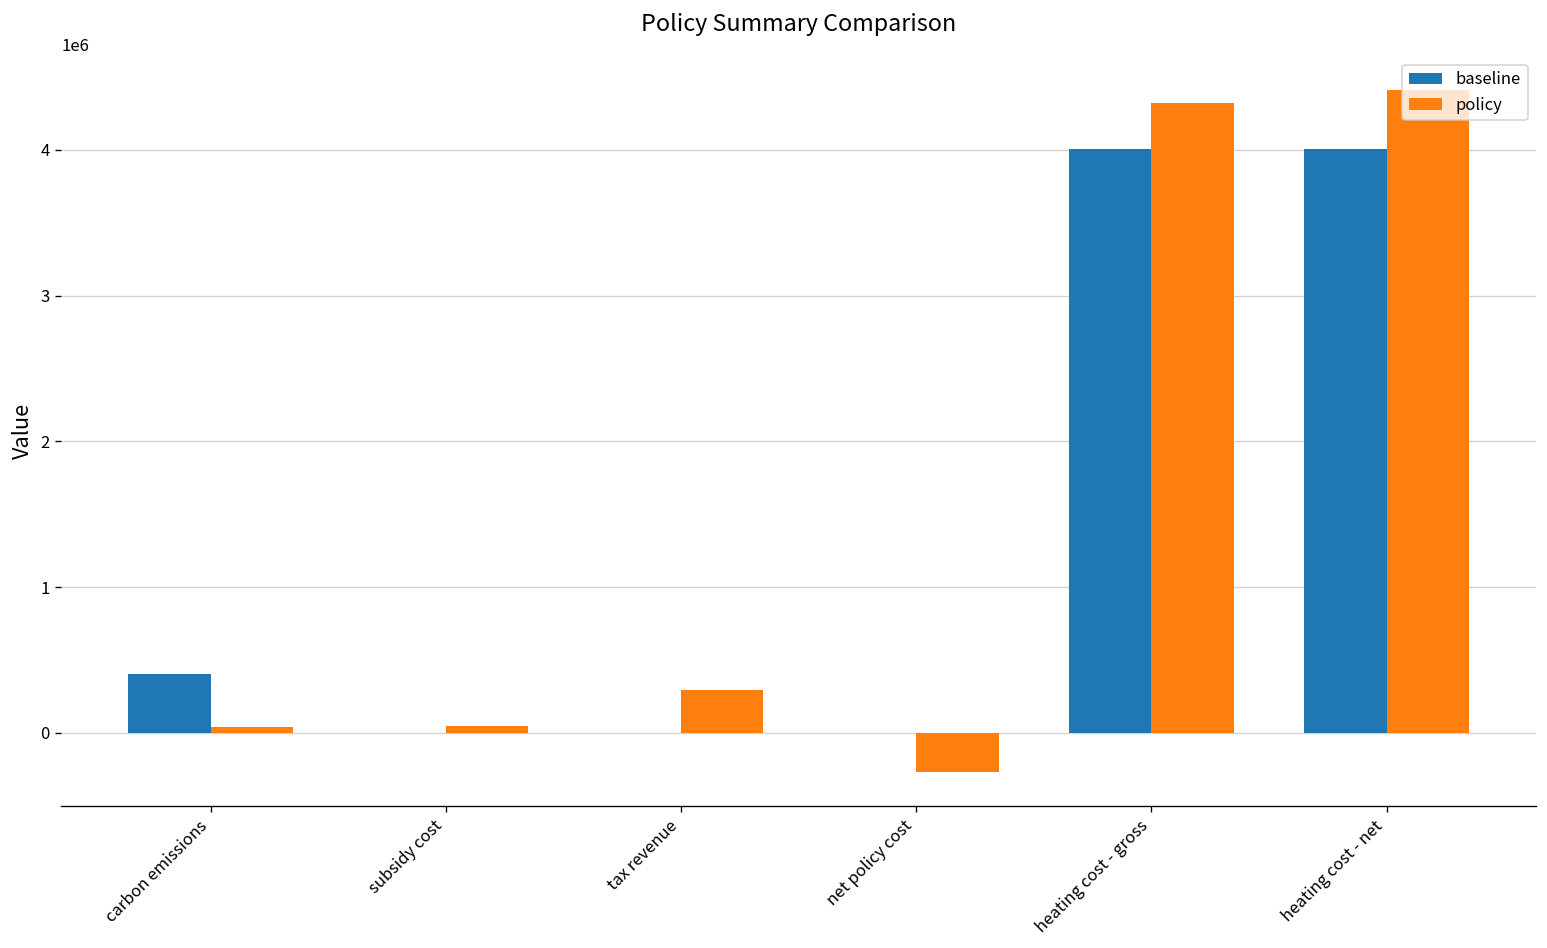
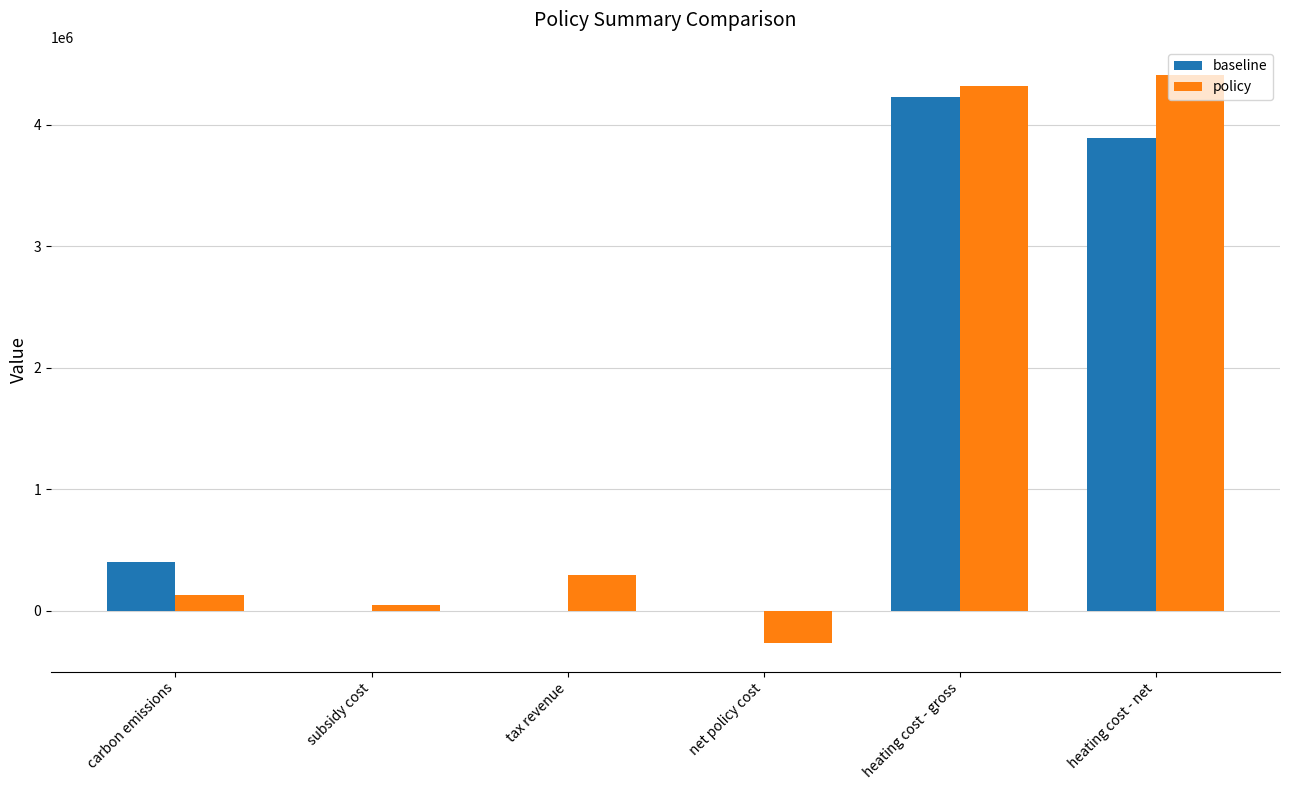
policy, carbon emissions: 40000 -> 130000
baseline, heating cost - gross: 4010000 -> 4230000
baseline, heating cost - net: 4010000 -> 3900000
